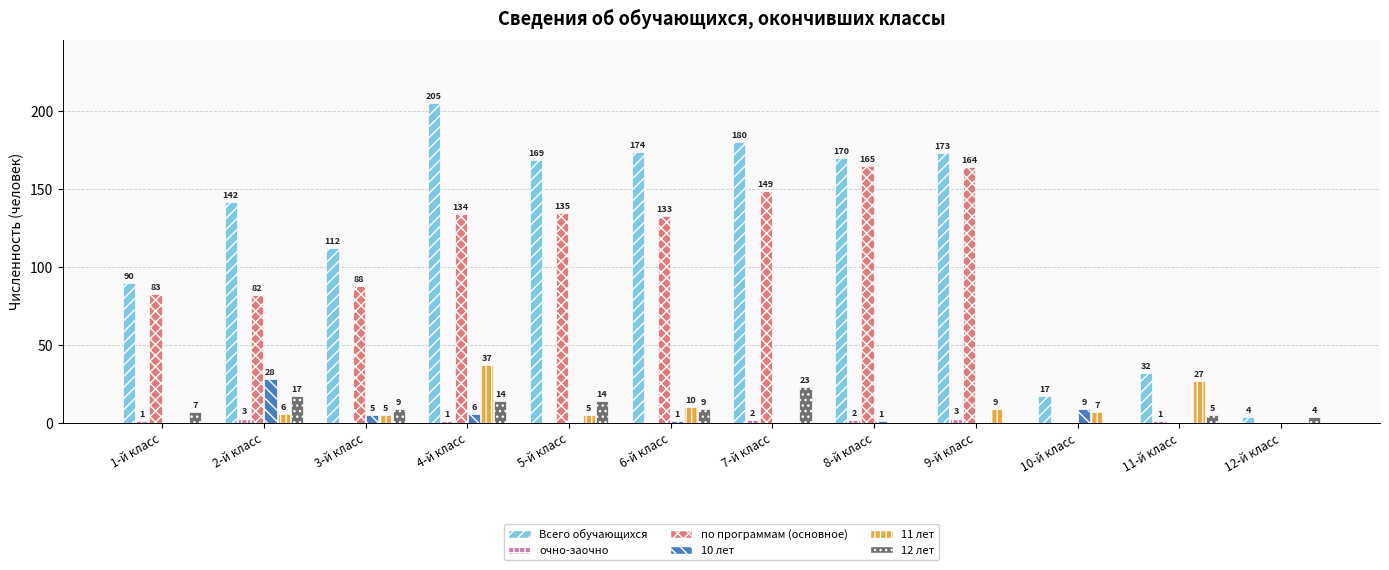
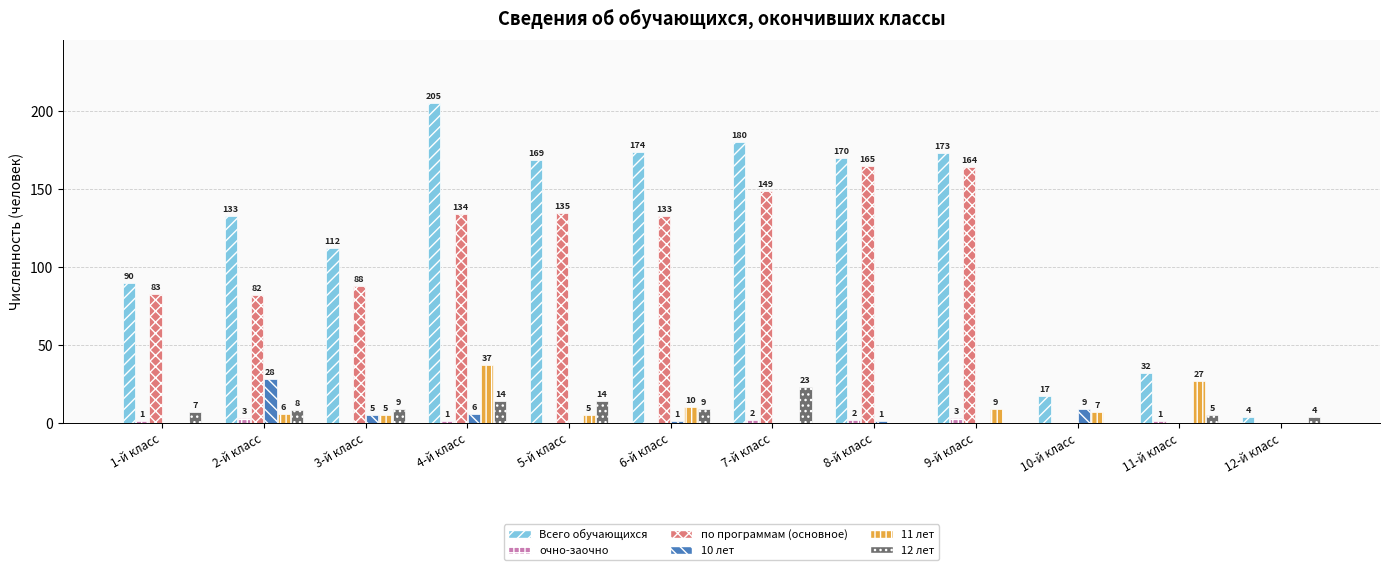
Всего обучающихся, 2-й класс: 142 -> 133
12 лет, 2-й класс: 17 -> 8
